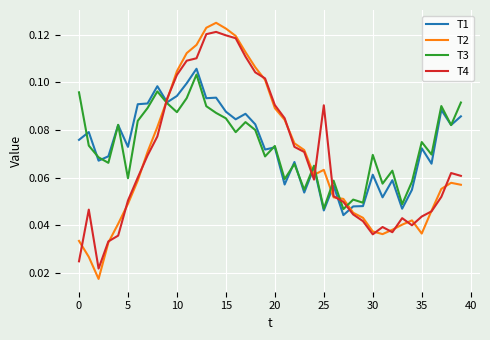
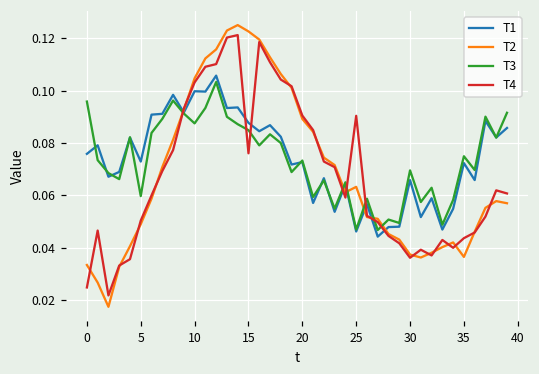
T1, 10: 0.094 -> 0.100
T4, 15: 0.120 -> 0.076
T1, 30: 0.061 -> 0.066
